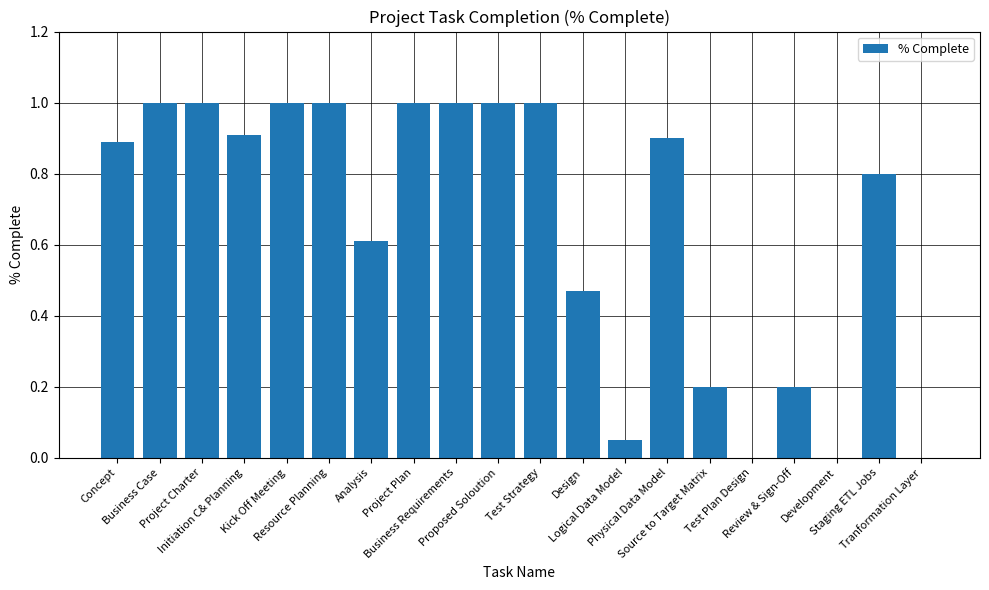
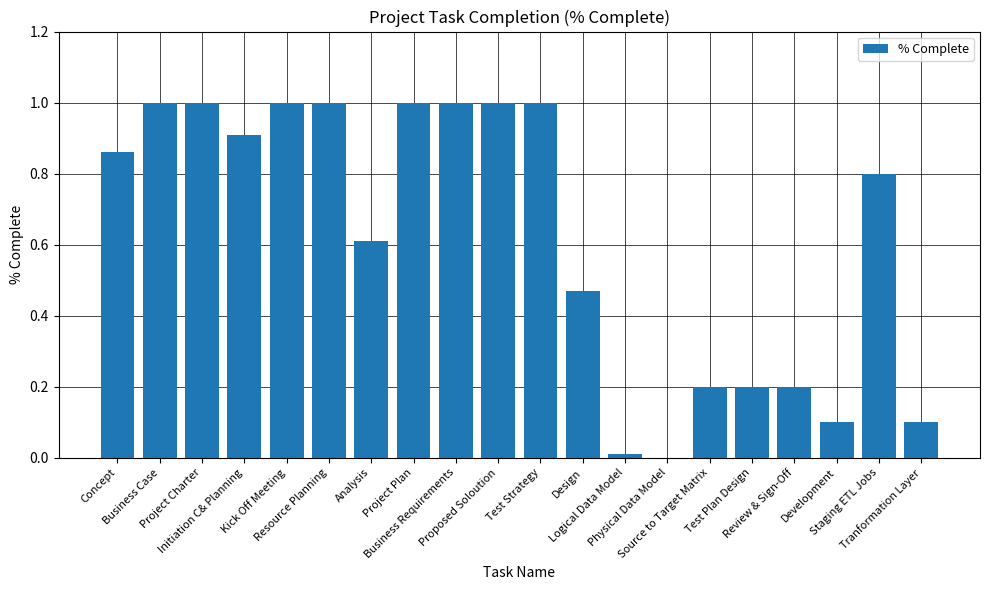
Concept: 0.89 -> 0.86
Logical Data Model: 0.05 -> 0.01
Physical Data Model: 0.9 -> 0.0
Test Plan Design: 0.0 -> 0.2
Development: 0.0 -> 0.1
Tranformation Layer: 0.0 -> 0.1
